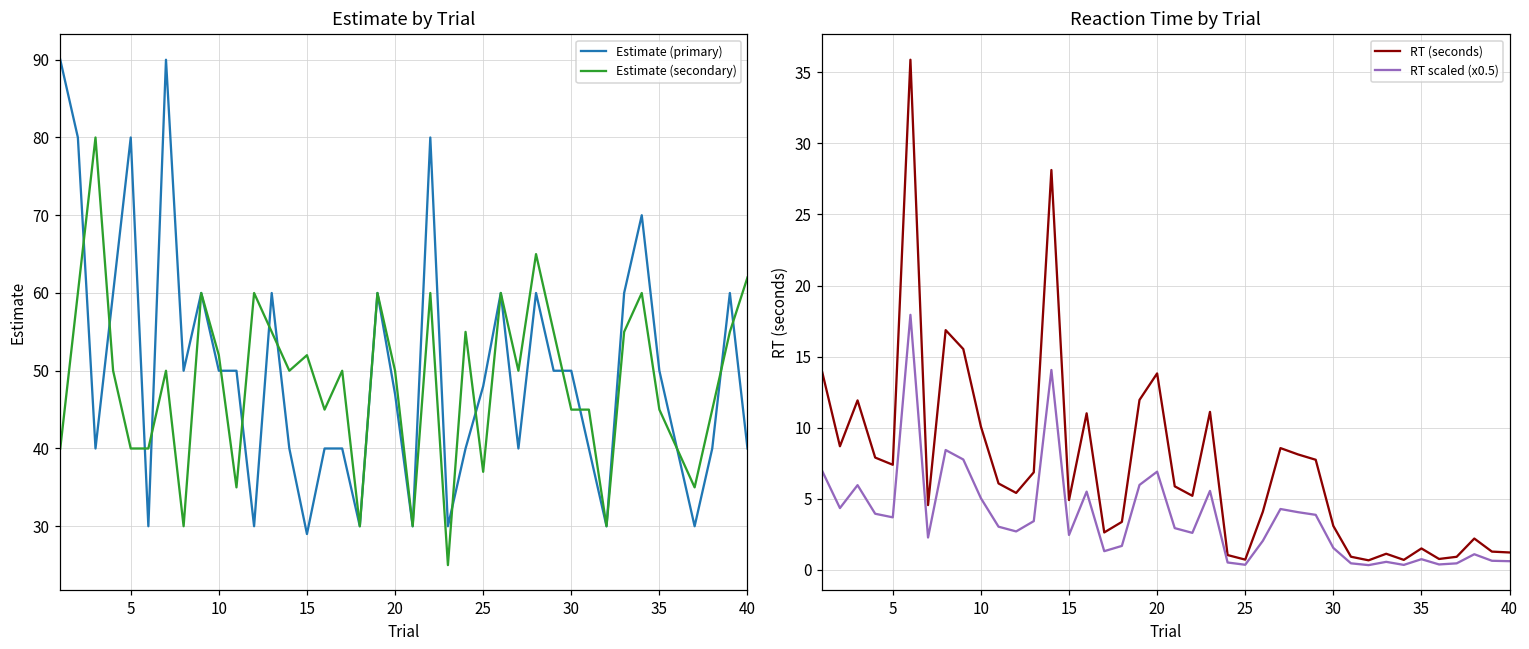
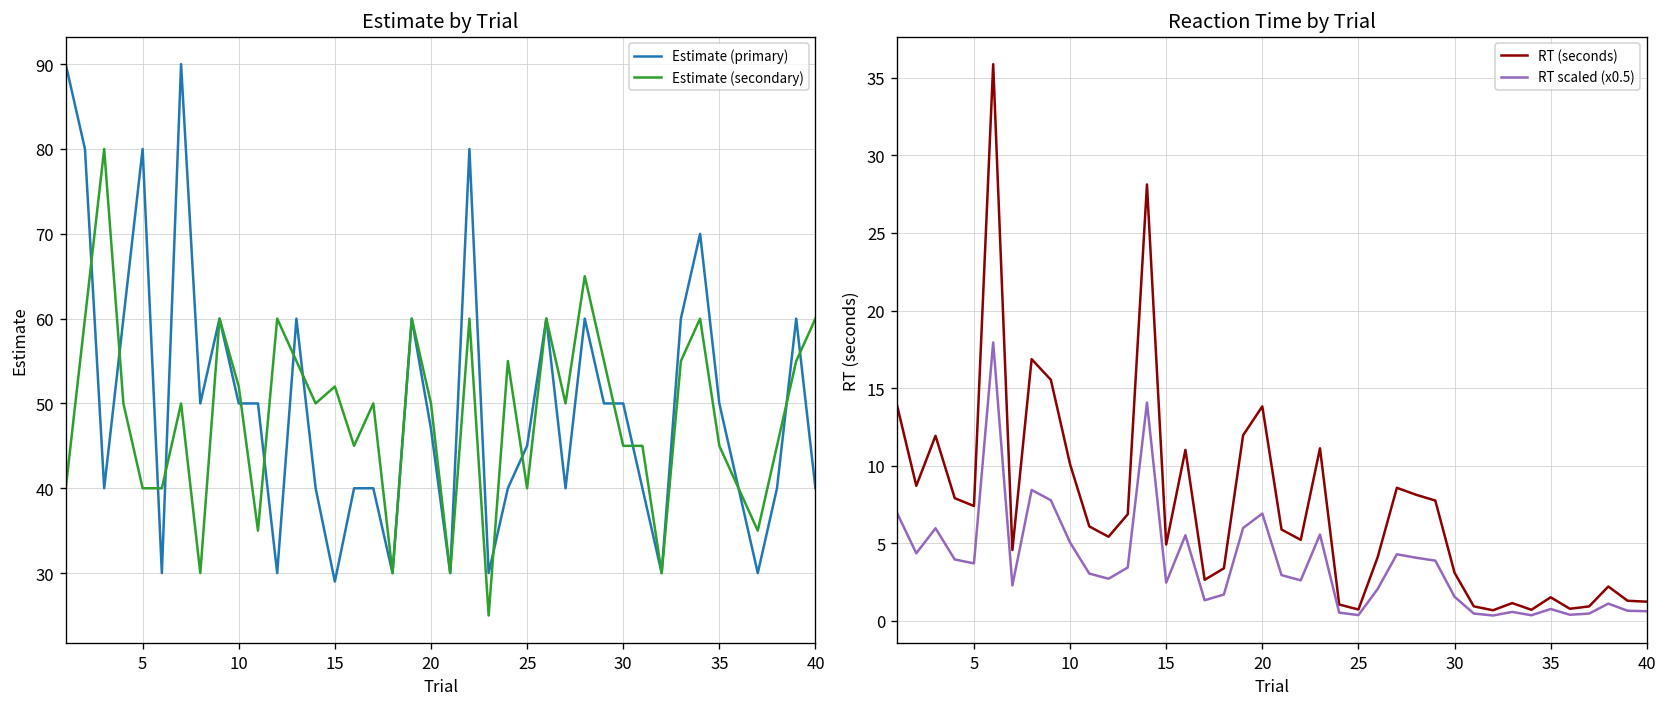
Estimate by Trial, Estimate (primary), 25: 48 -> 45
Estimate by Trial, Estimate (secondary), 25: 37 -> 40
Estimate by Trial, Estimate (secondary), 40: 62 -> 60
